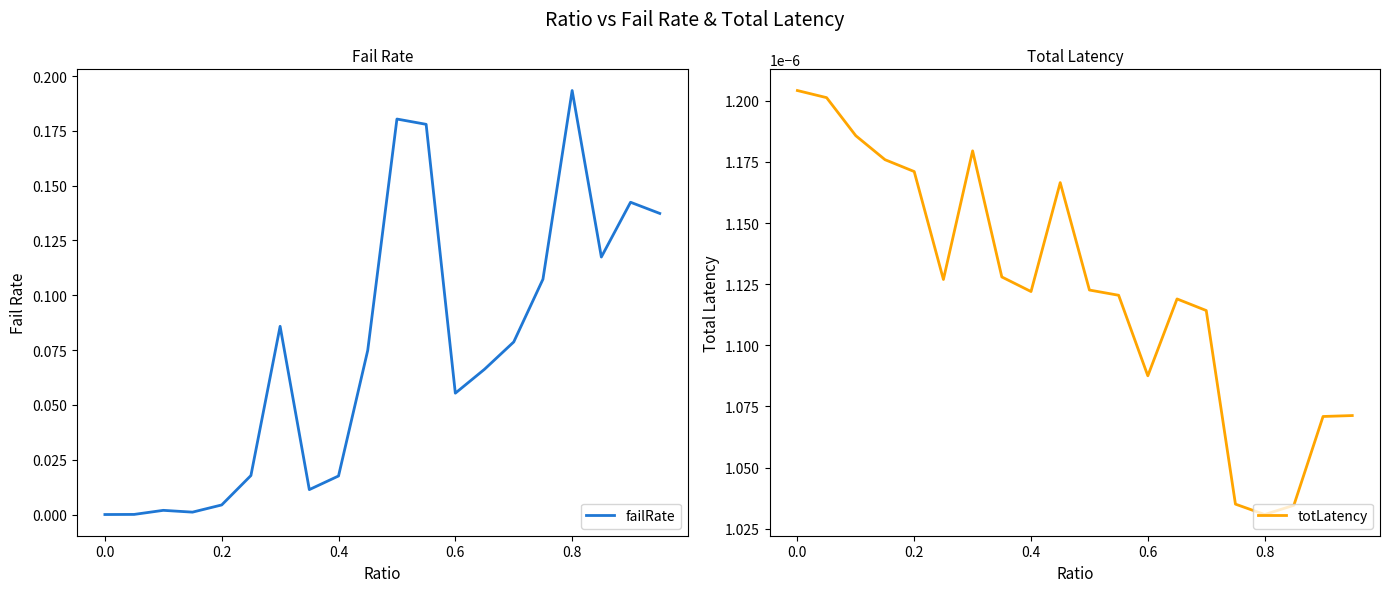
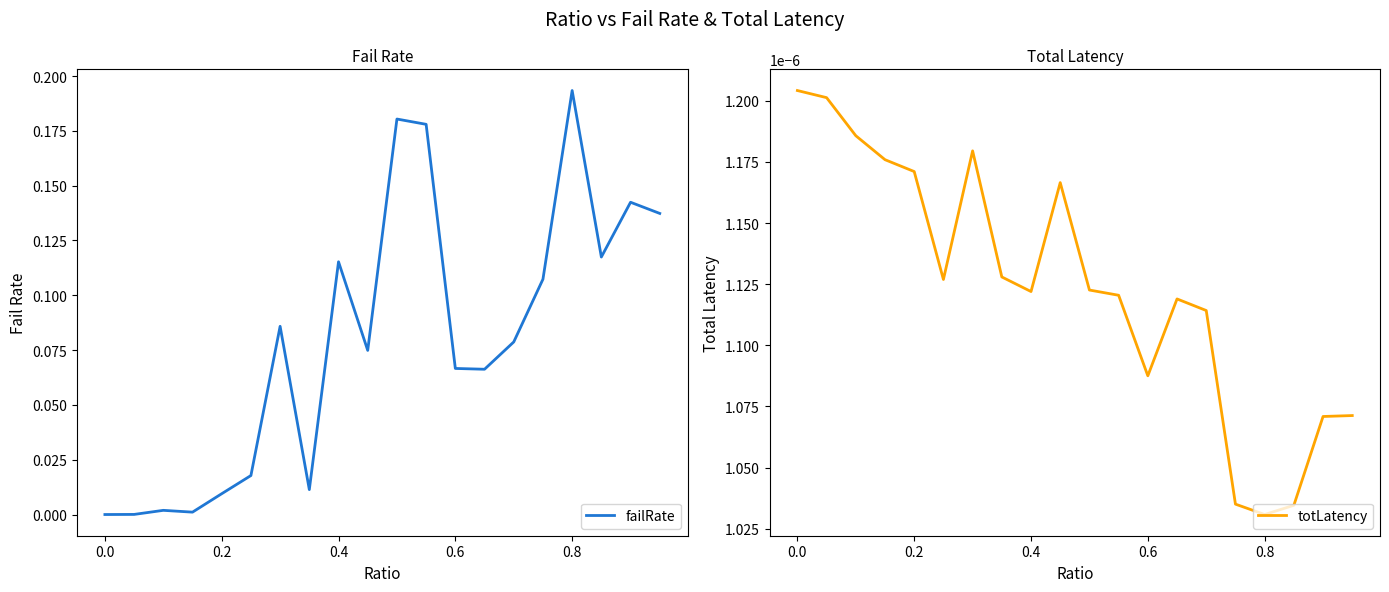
Fail Rate, 0.2: 0.004 -> 0.009
Fail Rate, 0.4: 0.018 -> 0.115
Fail Rate, 0.6: 0.055 -> 0.067
